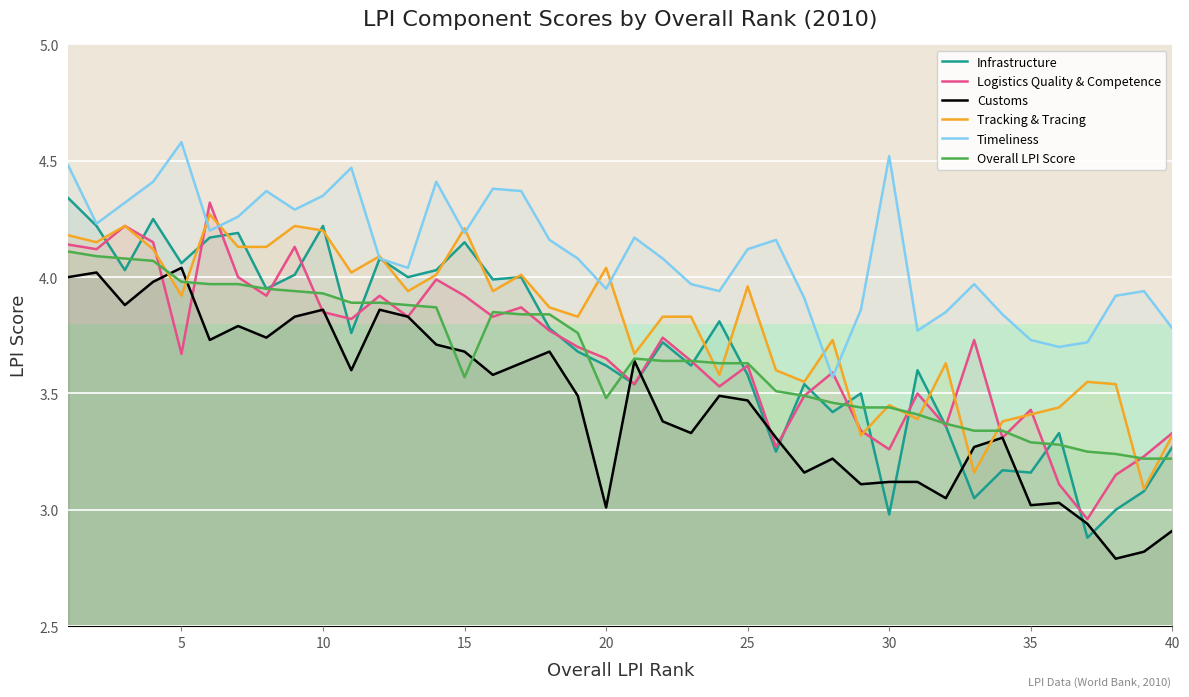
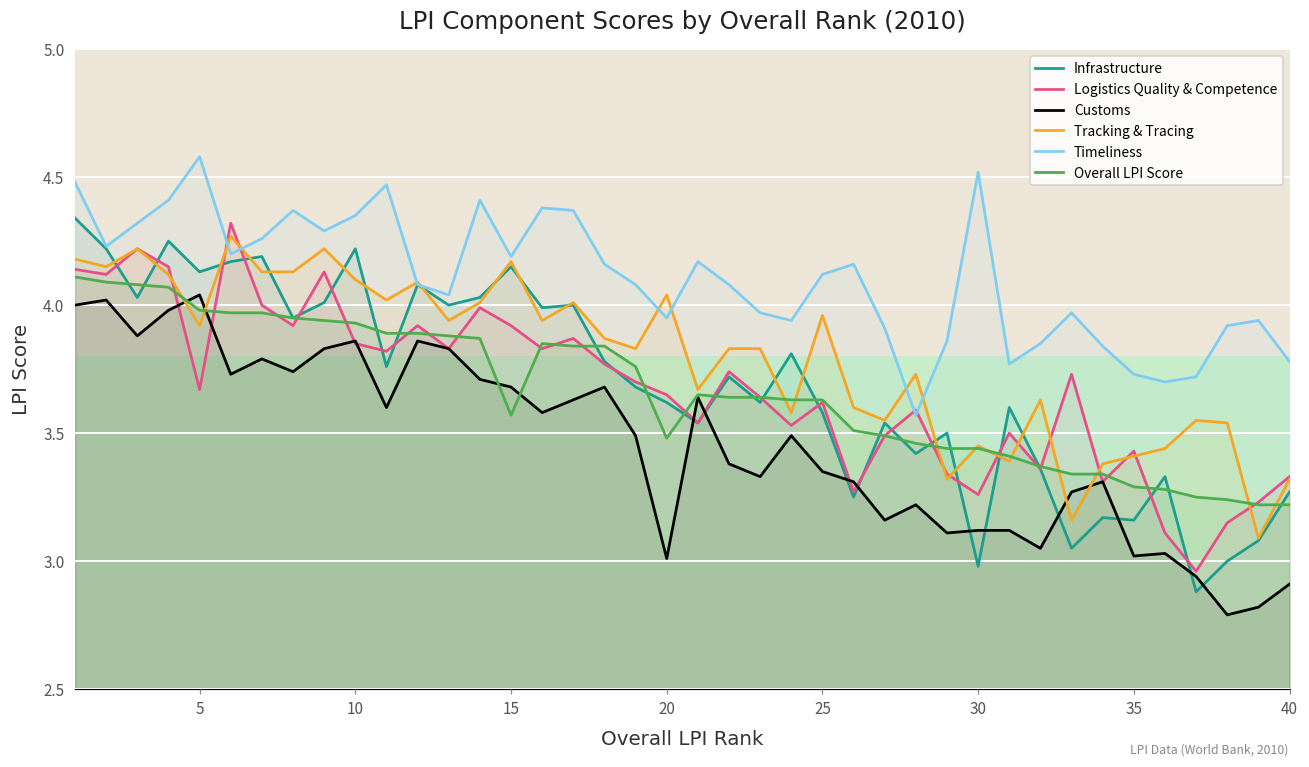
Infrastructure, 5: 4.06 -> 4.13
Tracking & Tracing, 10: 4.2 -> 4.1
Tracking & Tracing, 15: 4.21 -> 4.17
Customs, 25: 3.47 -> 3.35
